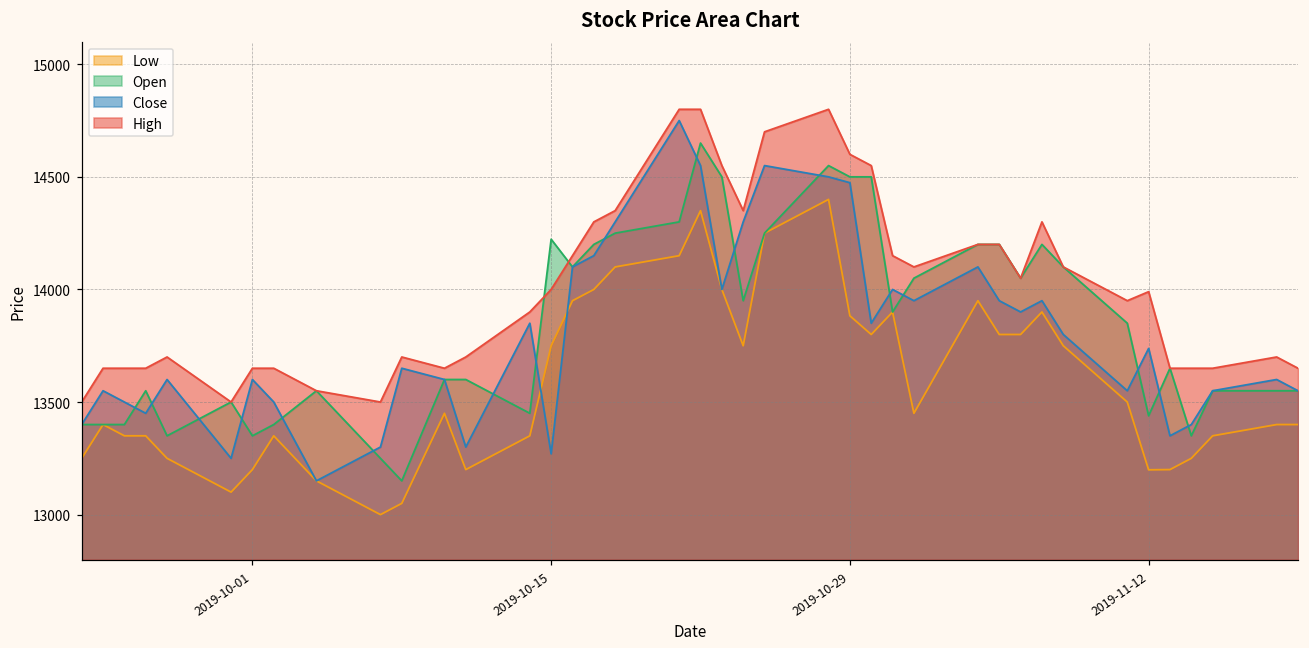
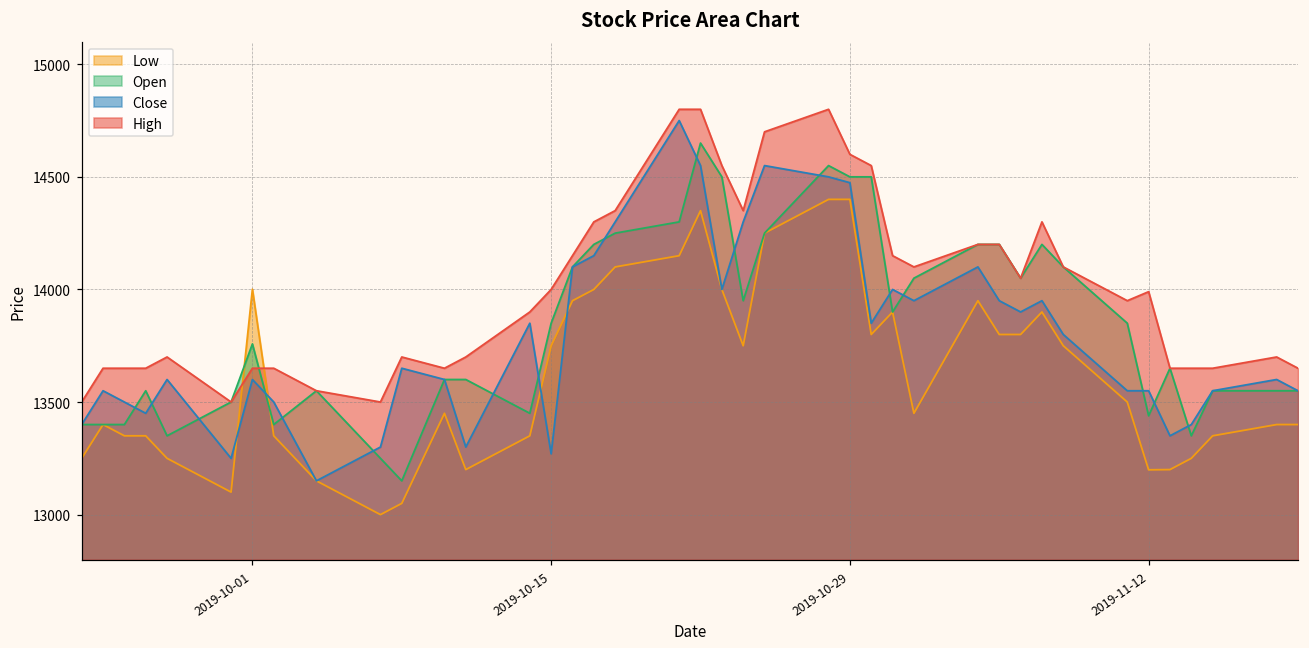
Low, 2019-10-01: 13200 -> 14000
Open, 2019-10-01: 13350 -> 13760
Open, 2019-10-15: 14220 -> 13850
Low, 2019-10-29: 13880 -> 14400
Close, 2019-11-12: 13740 -> 13550
